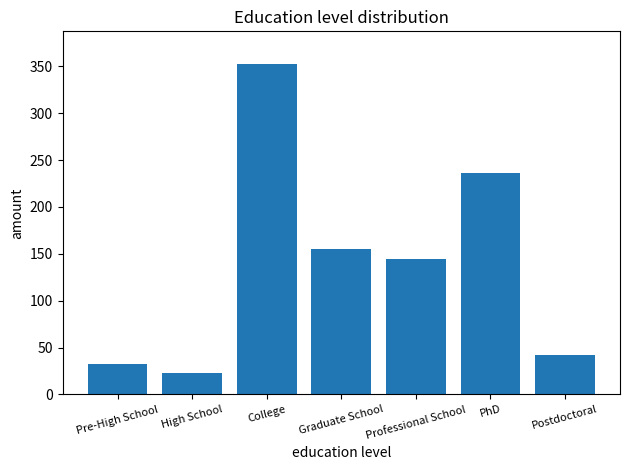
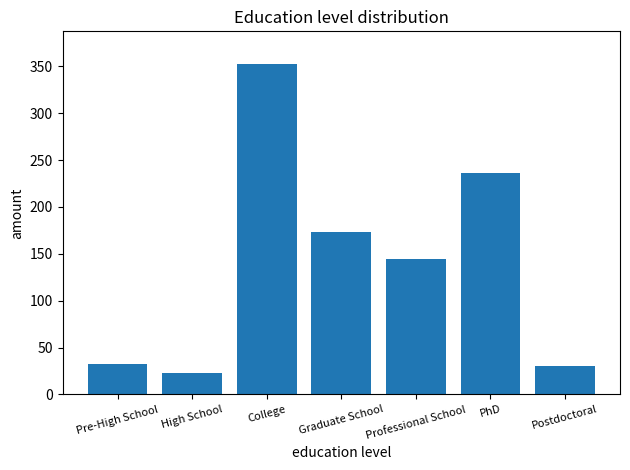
Graduate School: 160 -> 170
Postdoctoral: 40 -> 30
